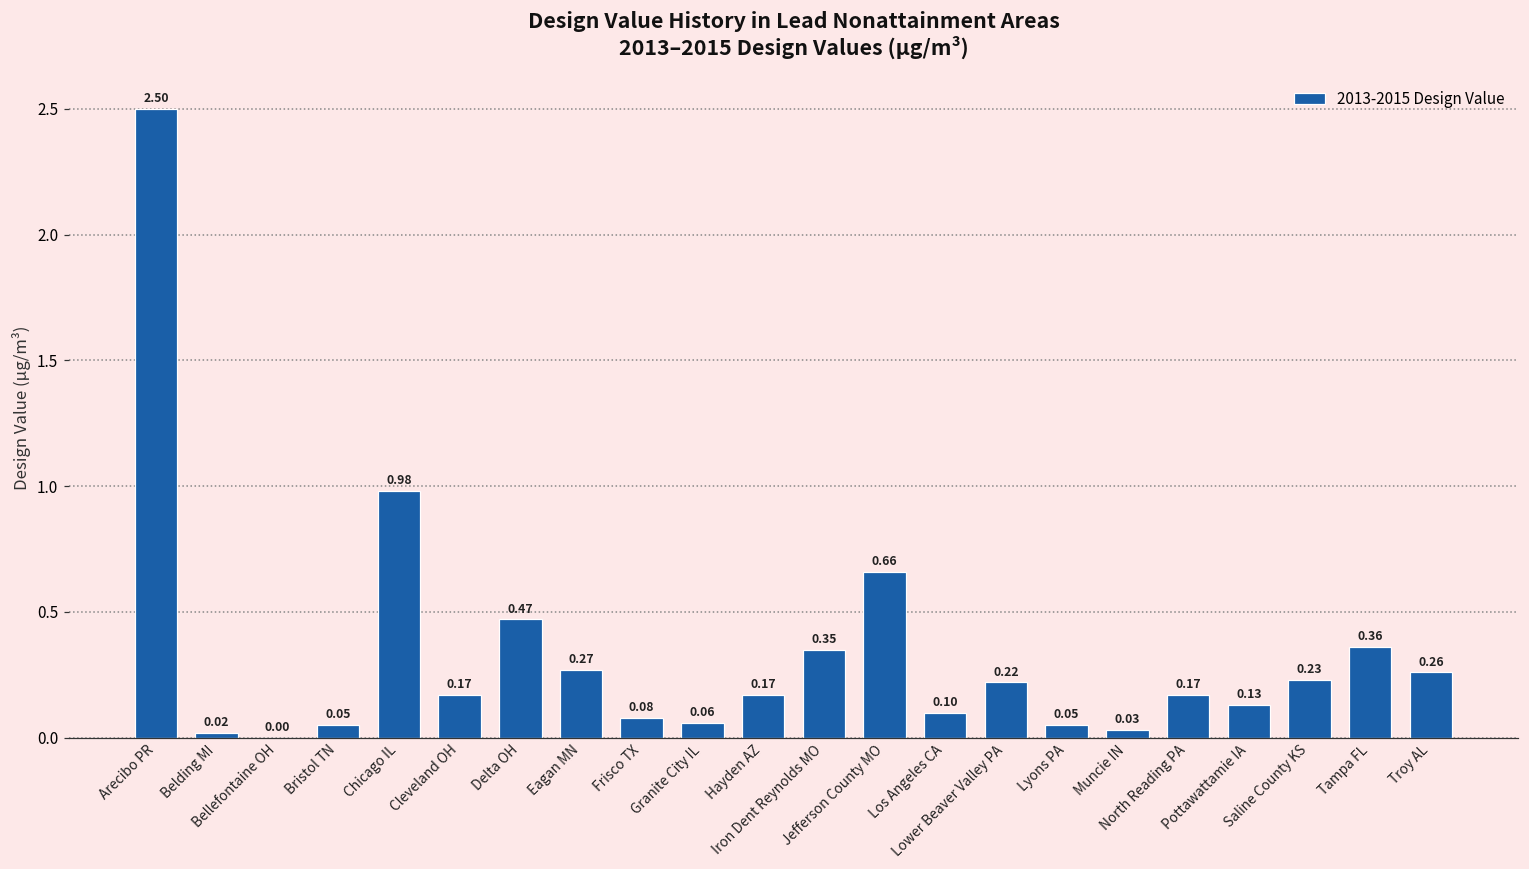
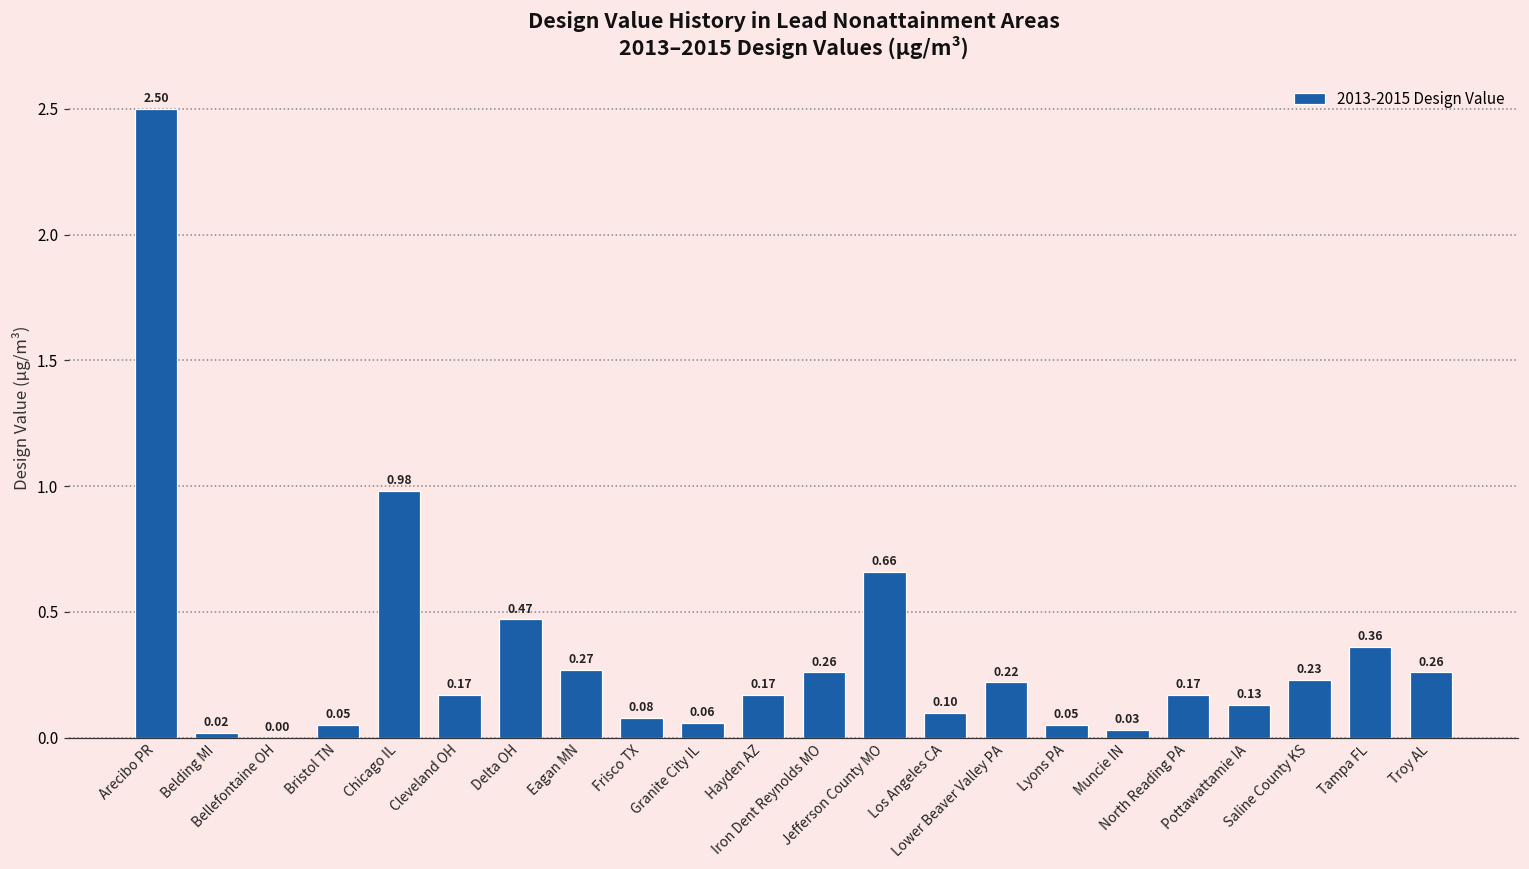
Iron Dent Reynolds MO: 0.35 -> 0.26
